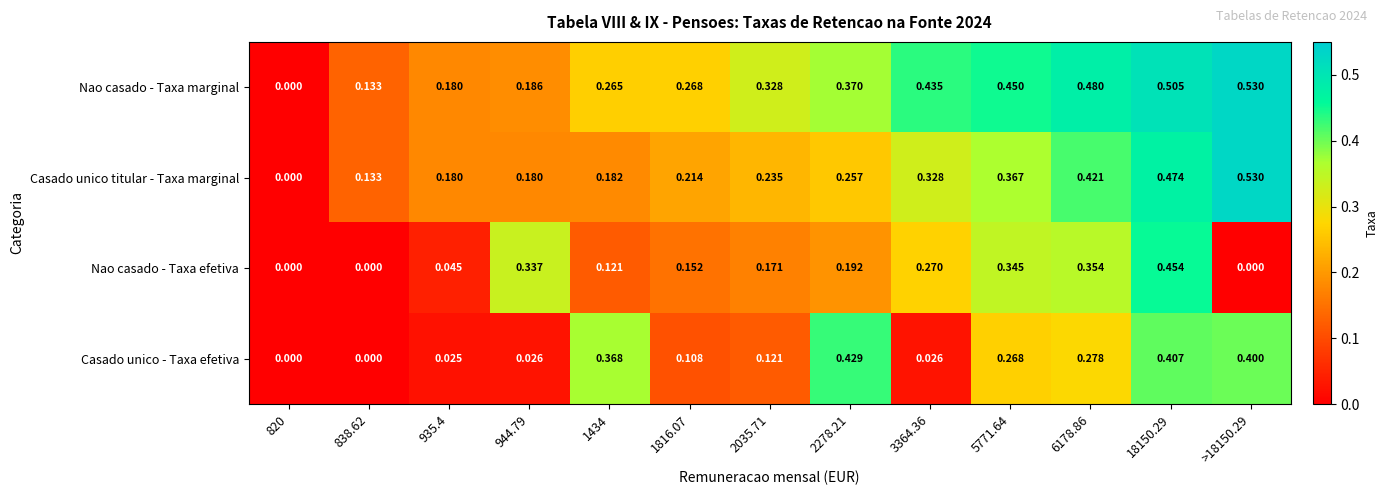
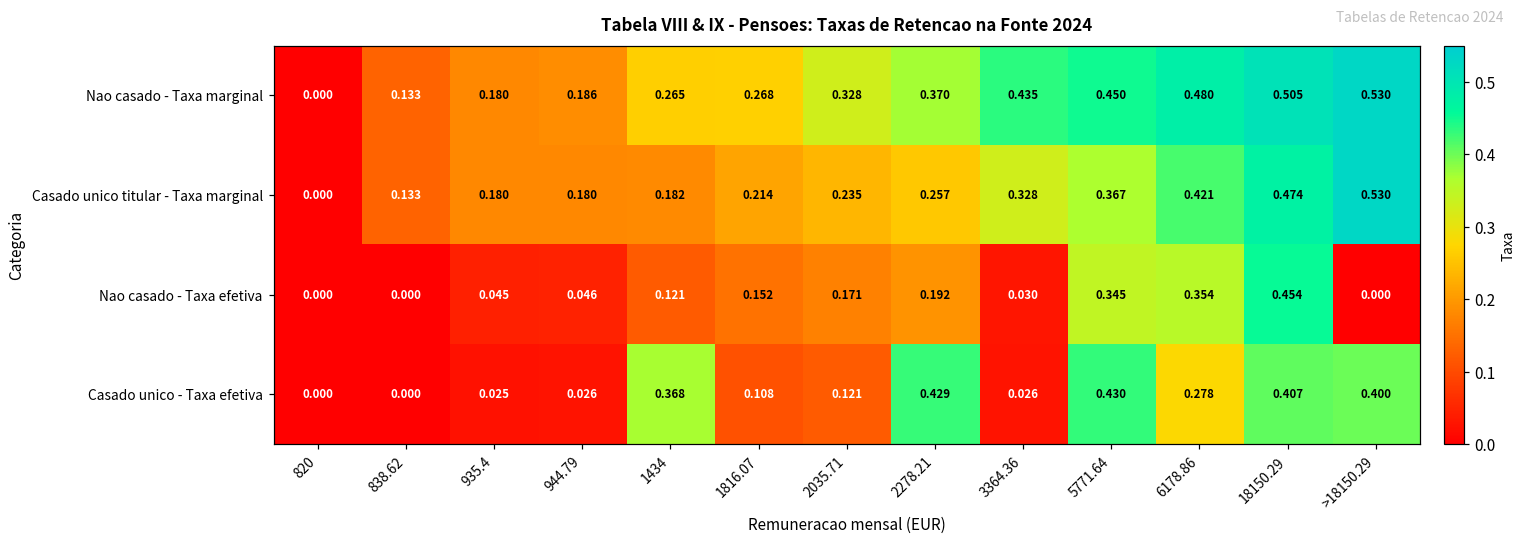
Nao casado - Taxa efetiva, 944.79: 0.337 -> 0.046
Nao casado - Taxa efetiva, 3364.36: 0.270 -> 0.030
Casado unico - Taxa efetiva, 5771.64: 0.268 -> 0.430
